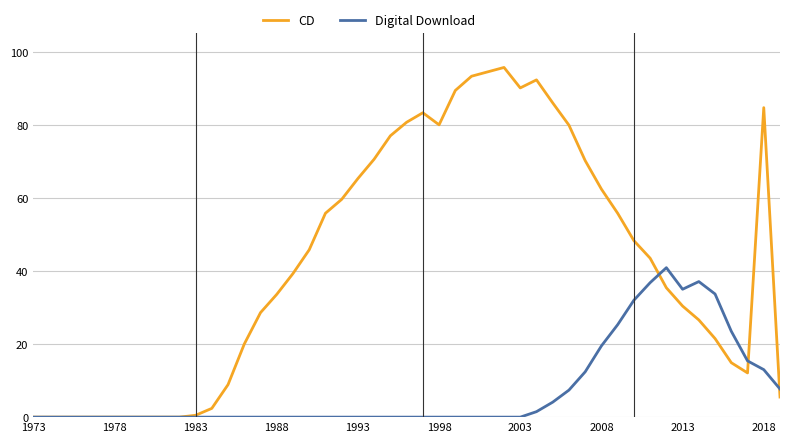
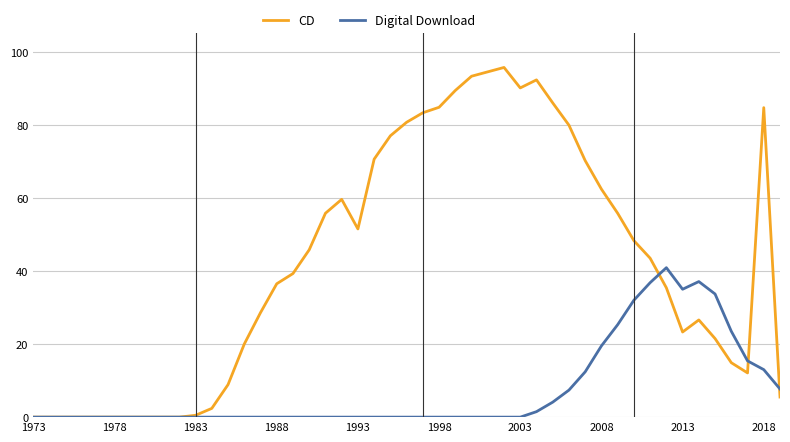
CD, 1988: 34 -> 37
CD, 1993: 65 -> 52
CD, 1998: 80 -> 85
CD, 2013: 30 -> 23
